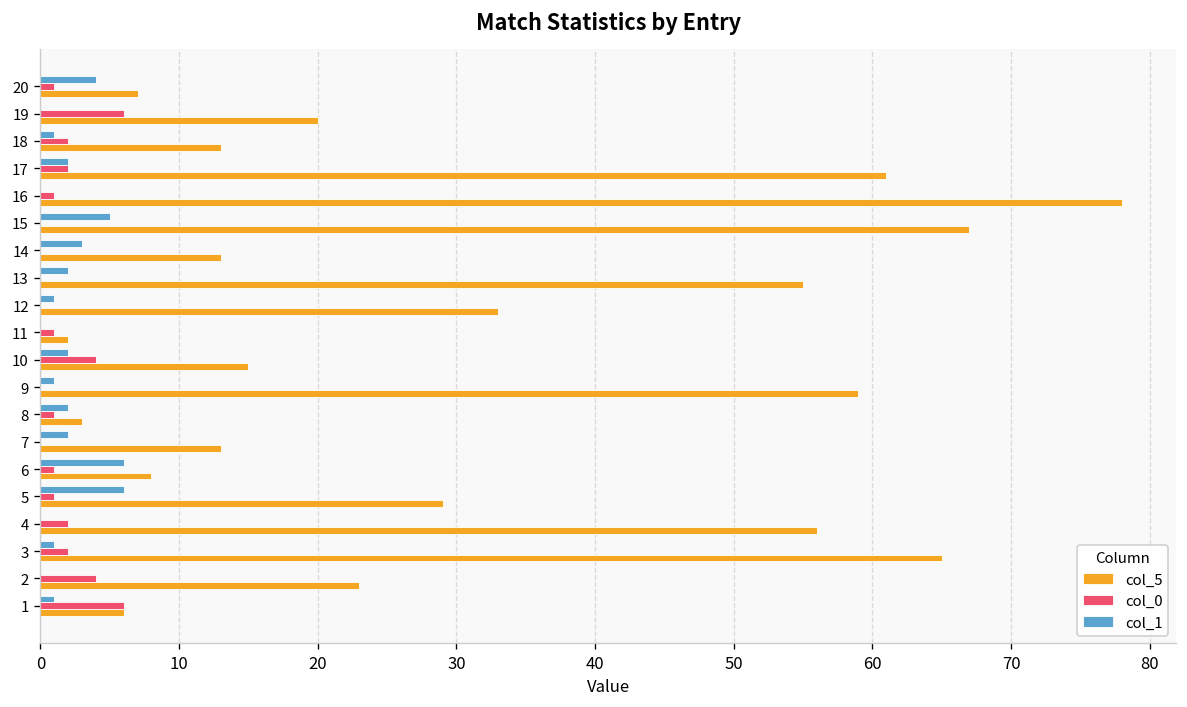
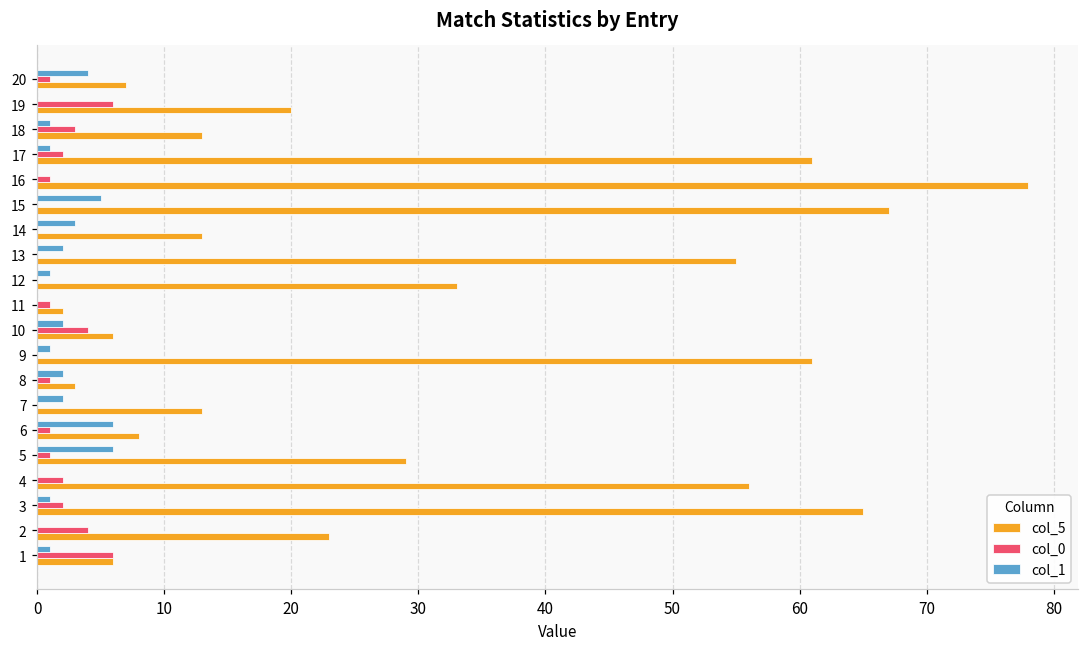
col_0, 18: 2 -> 3
col_1, 17: 2 -> 1
col_5, 10: 15 -> 6
col_5, 9: 59 -> 61
